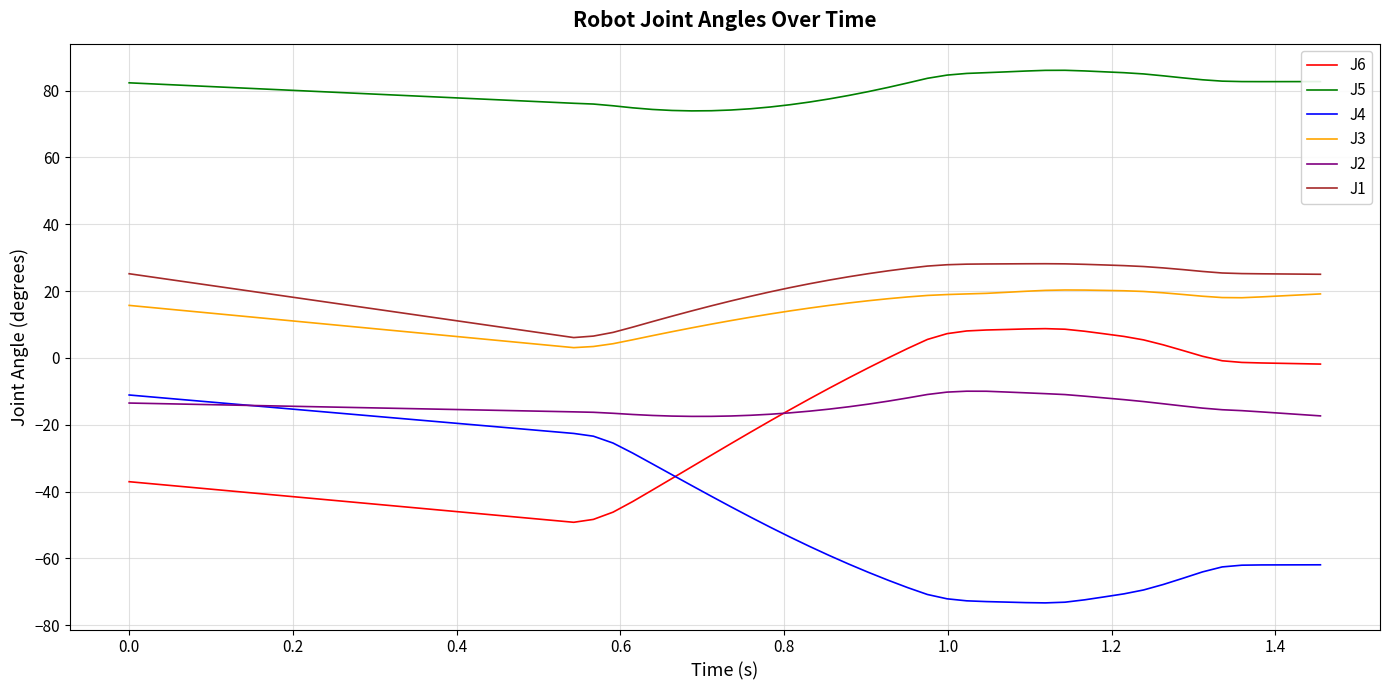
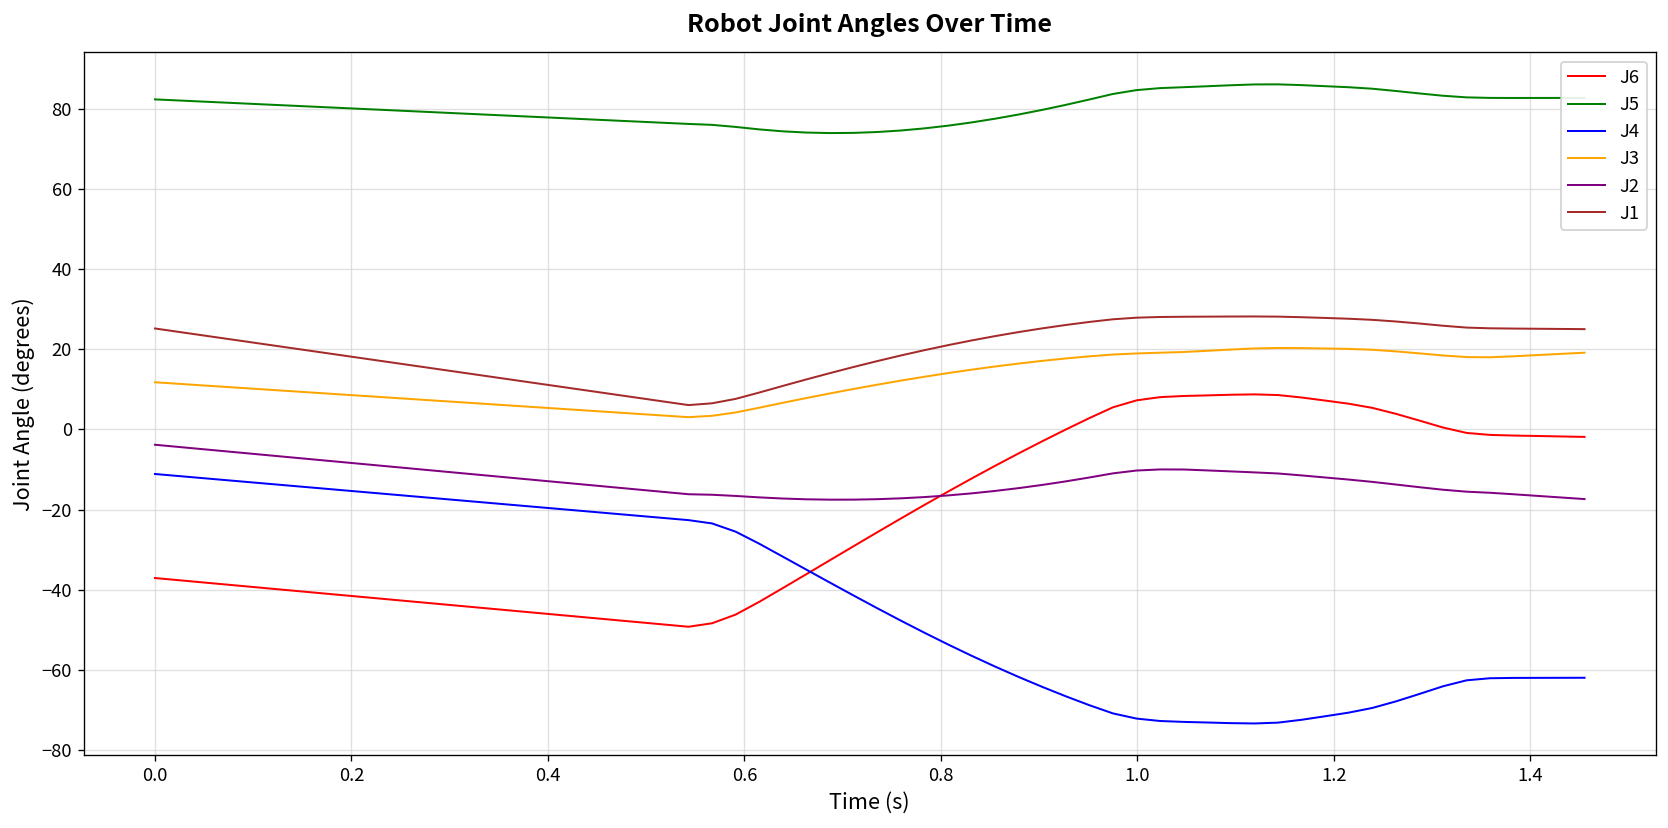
J3, 0.0: 16 -> 12
J2, 0.0: -14 -> -4
